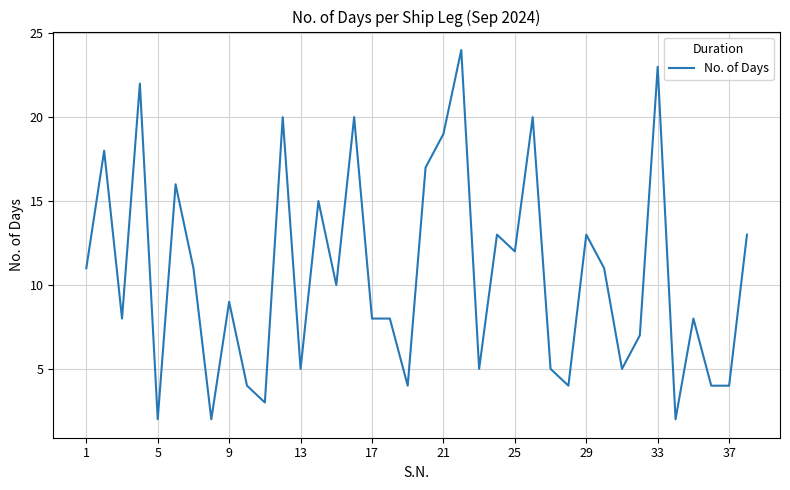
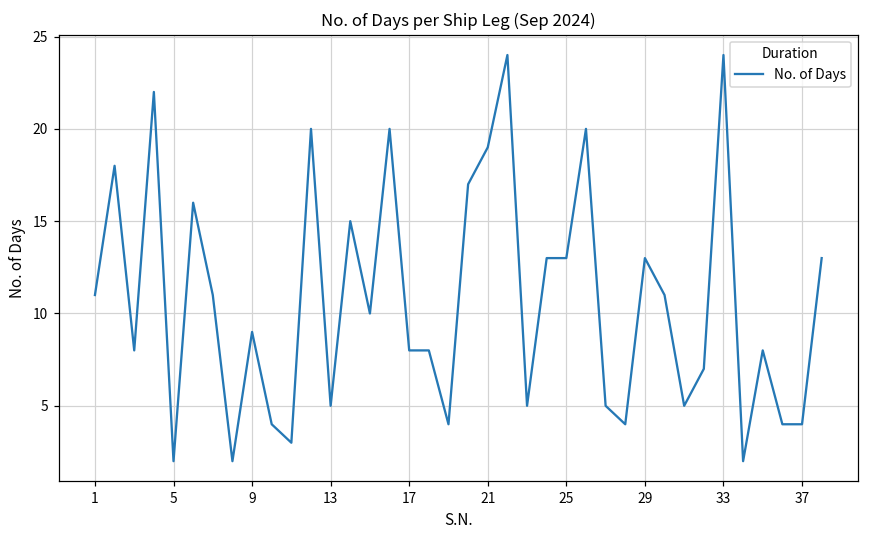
25: 12 -> 13
33: 23 -> 24
